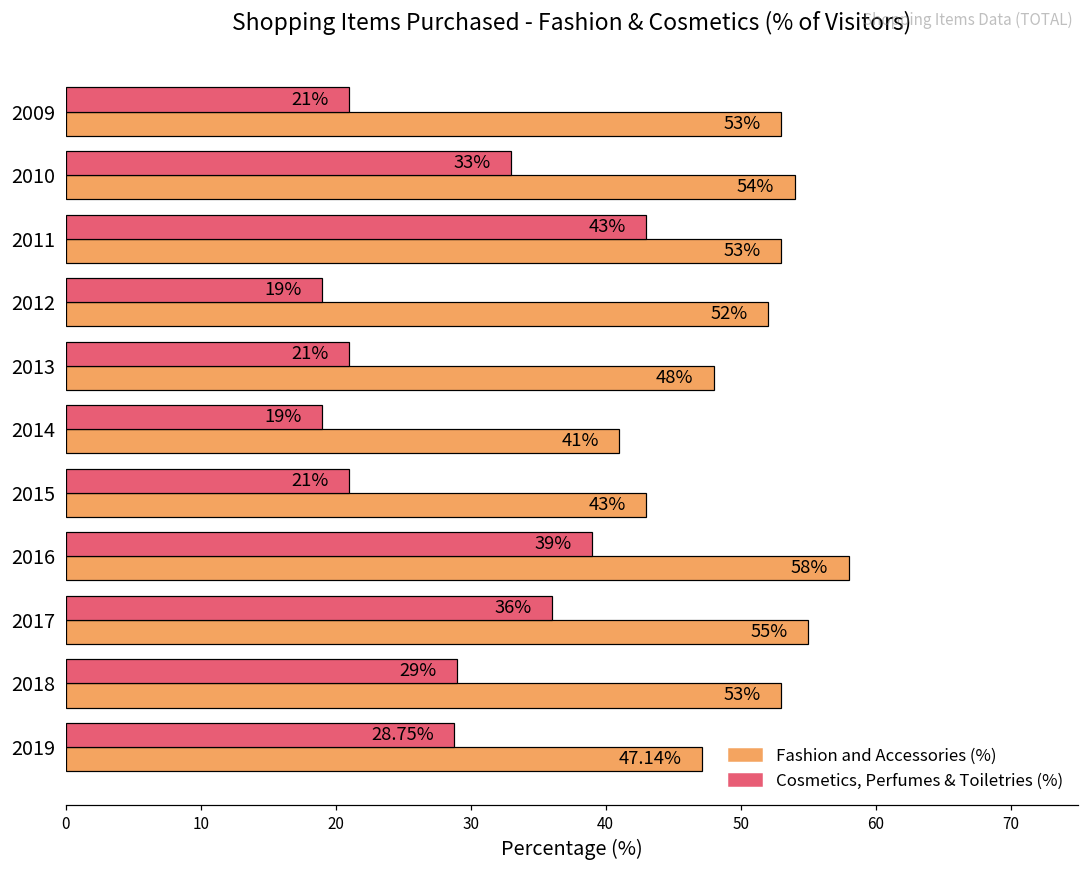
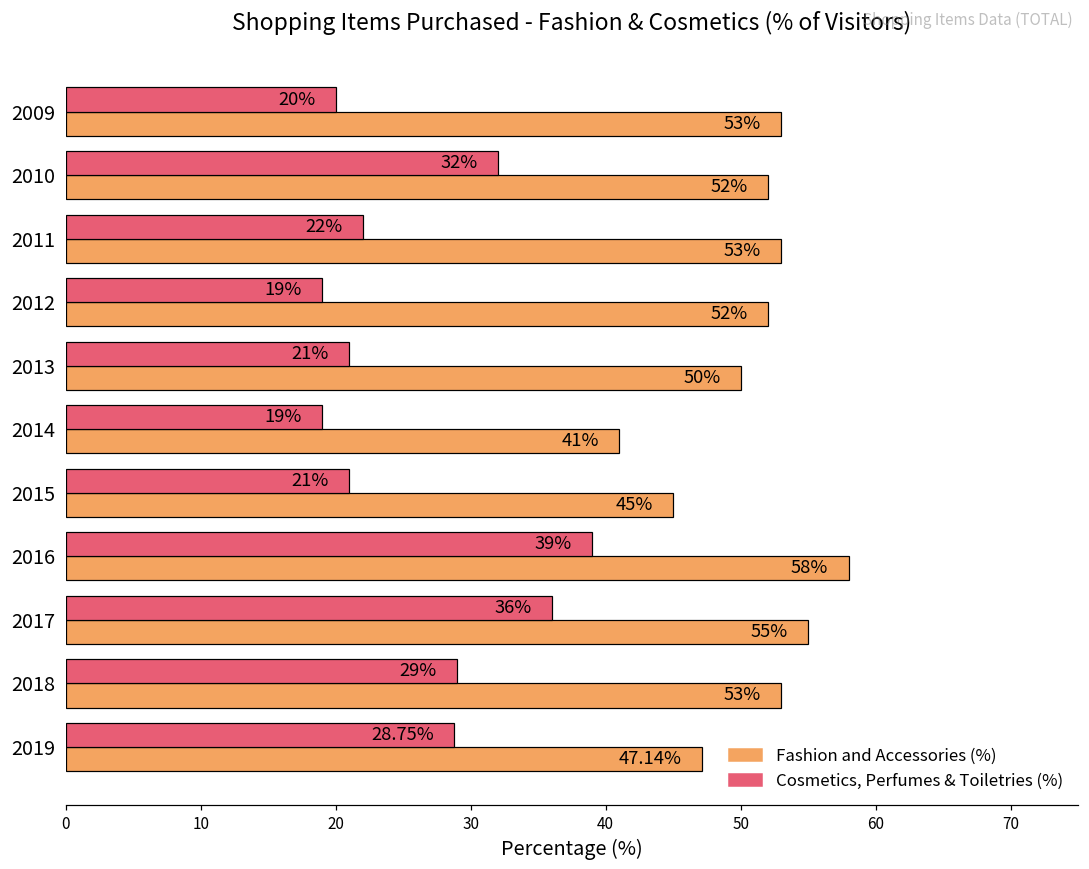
Cosmetics, Perfumes & Toiletries (%), 2009: 21% -> 20%
Cosmetics, Perfumes & Toiletries (%), 2010: 33% -> 32%
Fashion and Accessories (%), 2010: 54% -> 52%
Cosmetics, Perfumes & Toiletries (%), 2011: 43% -> 22%
Fashion and Accessories (%), 2013: 48% -> 50%
Fashion and Accessories (%), 2015: 43% -> 45%
